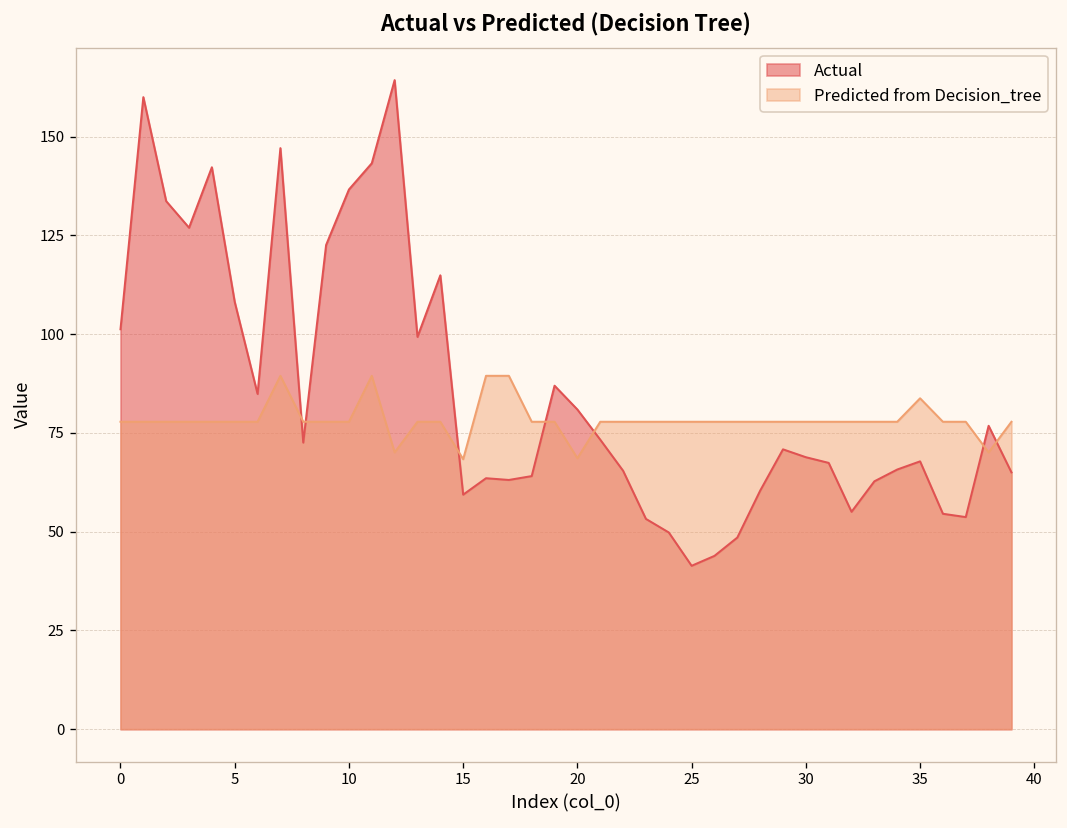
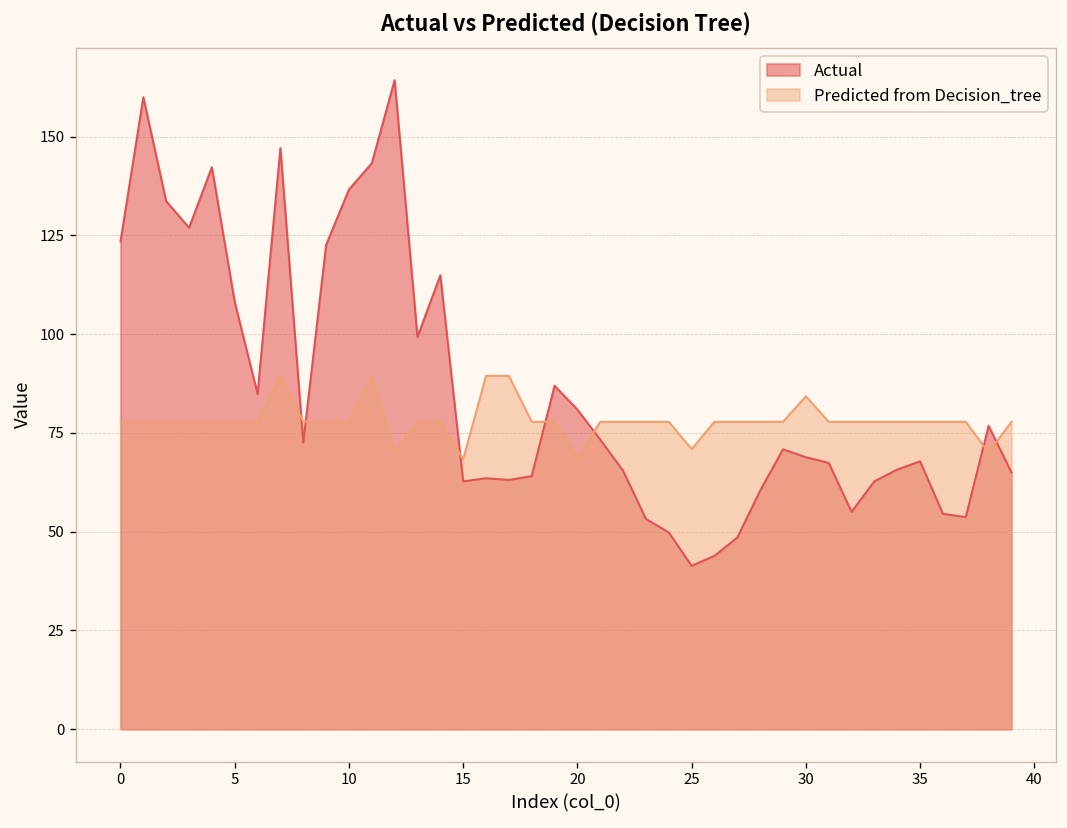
Actual, 0: 101 -> 123
Actual, 15: 59 -> 63
Predicted from Decision_tree, 25: 78 -> 71
Predicted from Decision_tree, 30: 78 -> 84
Predicted from Decision_tree, 35: 84 -> 78
